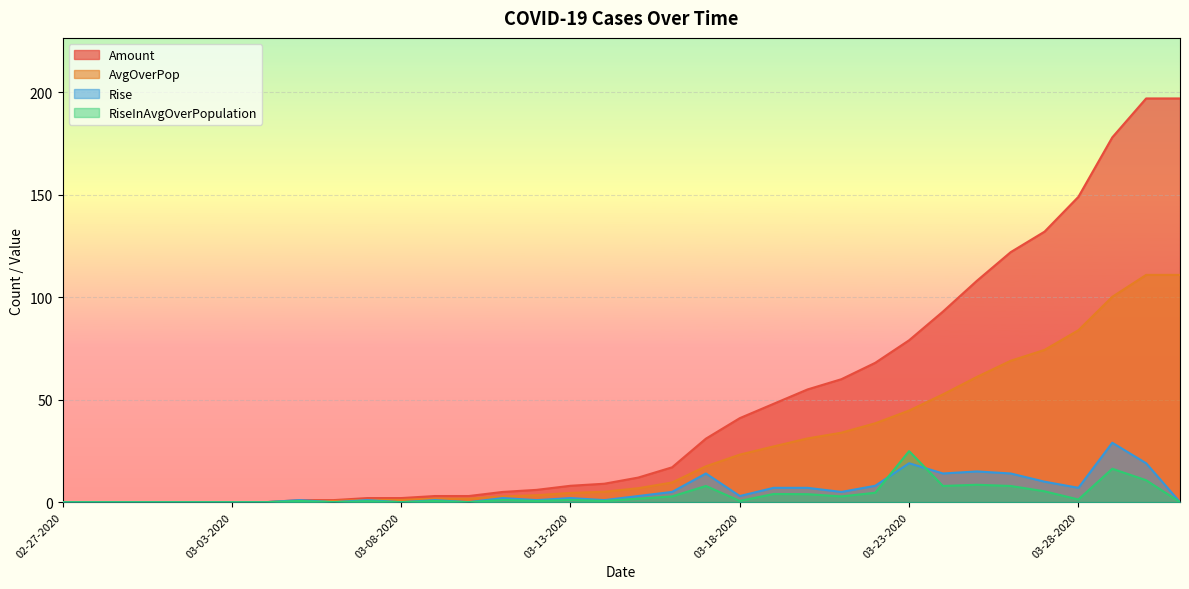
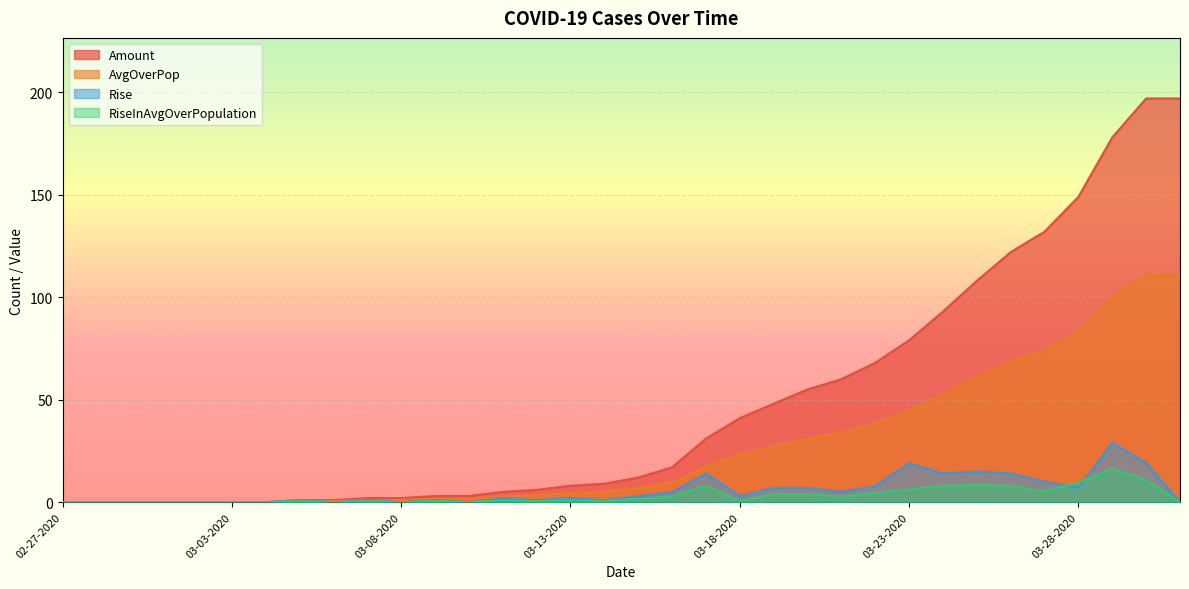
RiseInAvgOverPopulation, 03-23-2020: 25 -> 6
RiseInAvgOverPopulation, 03-28-2020: 1 -> 10
